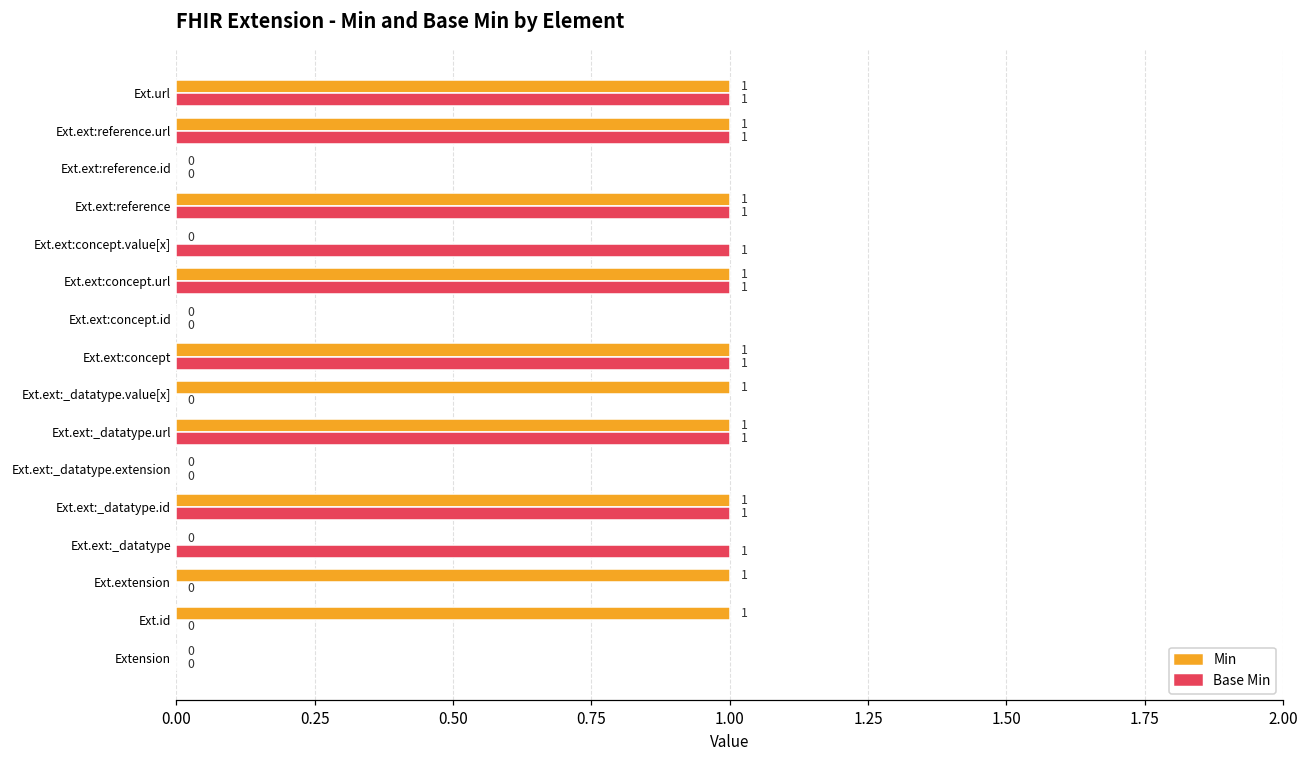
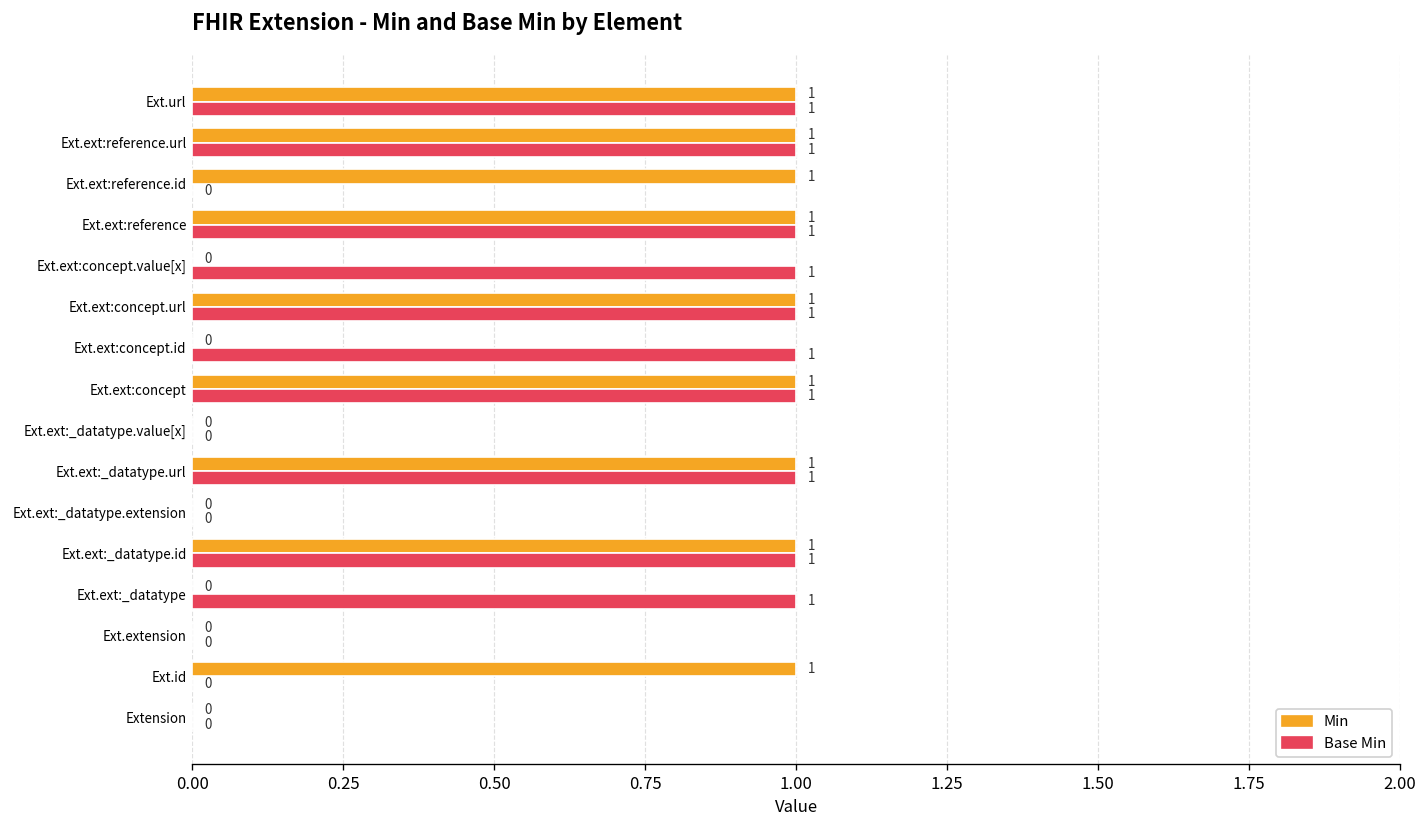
Min, Ext.ext:reference.id: 0 -> 1
Base Min, Ext.ext:concept.id: 0 -> 1
Min, Ext.ext:_datatype.value[x]: 1 -> 0
Min, Ext.extension: 1 -> 0
